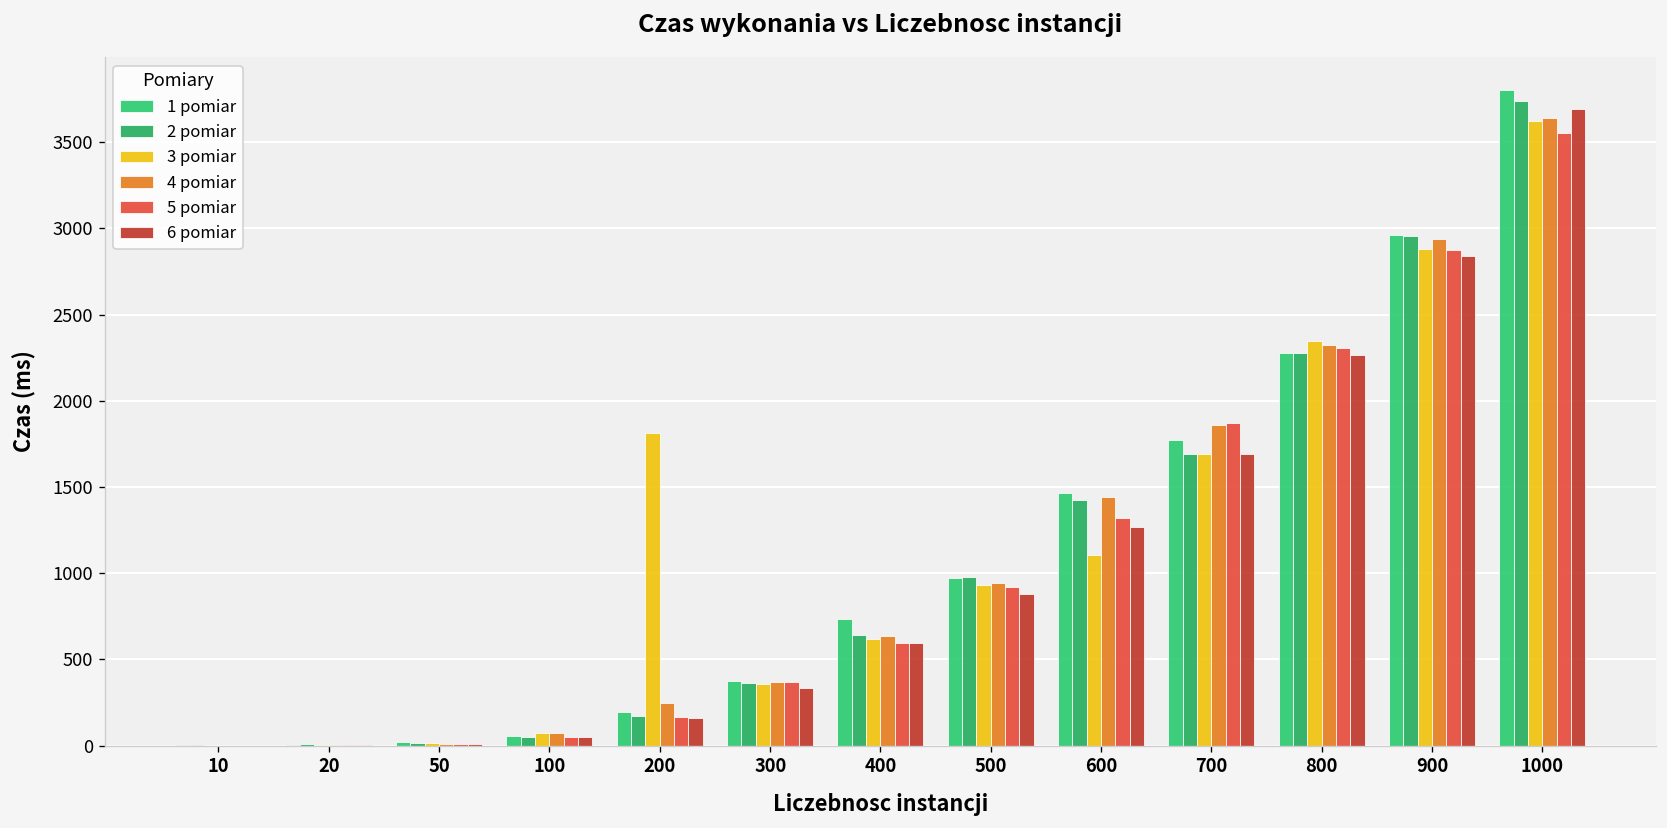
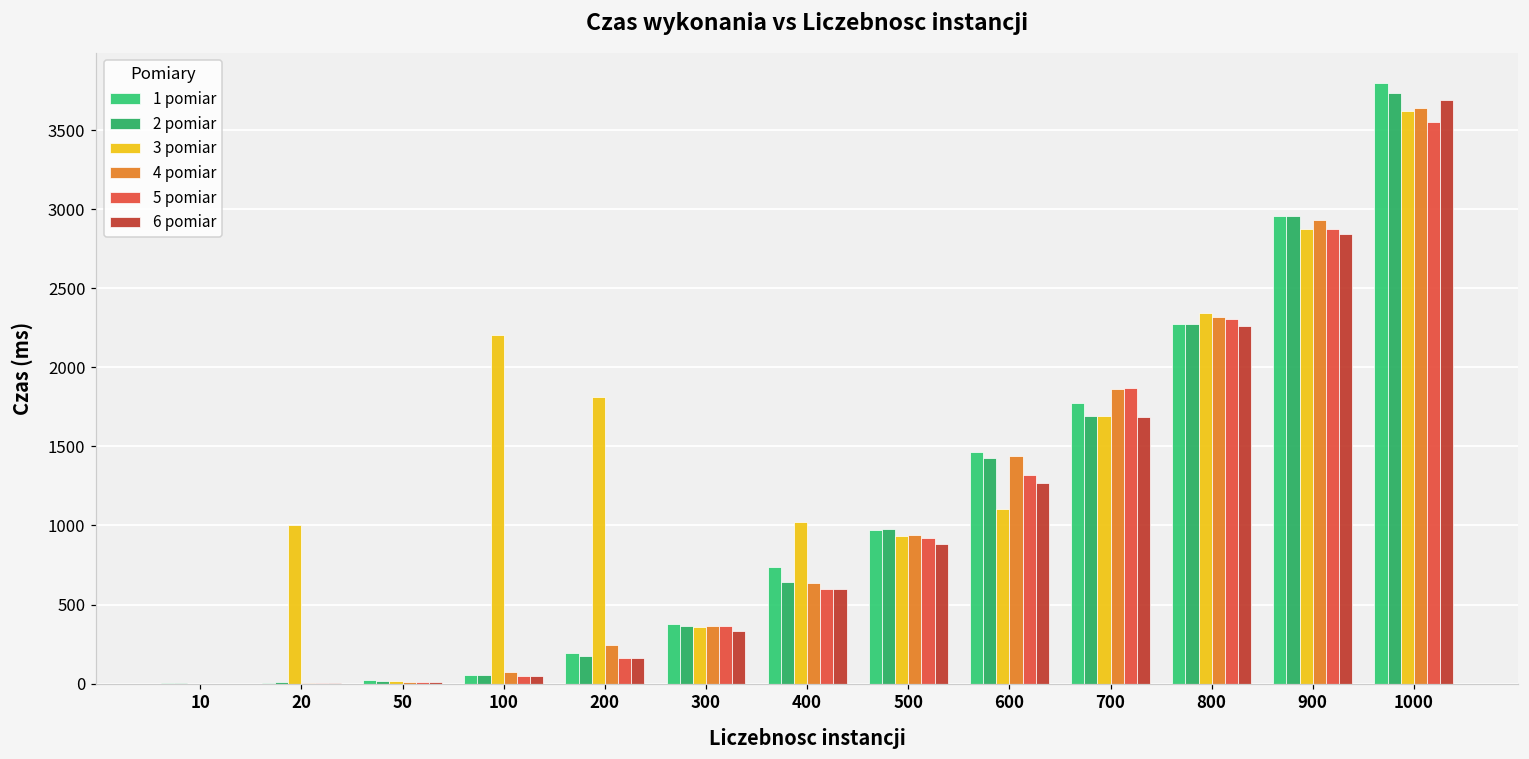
3 pomiar, 20: 10 -> 1010
3 pomiar, 100: 70 -> 2210
3 pomiar, 400: 620 -> 1020
